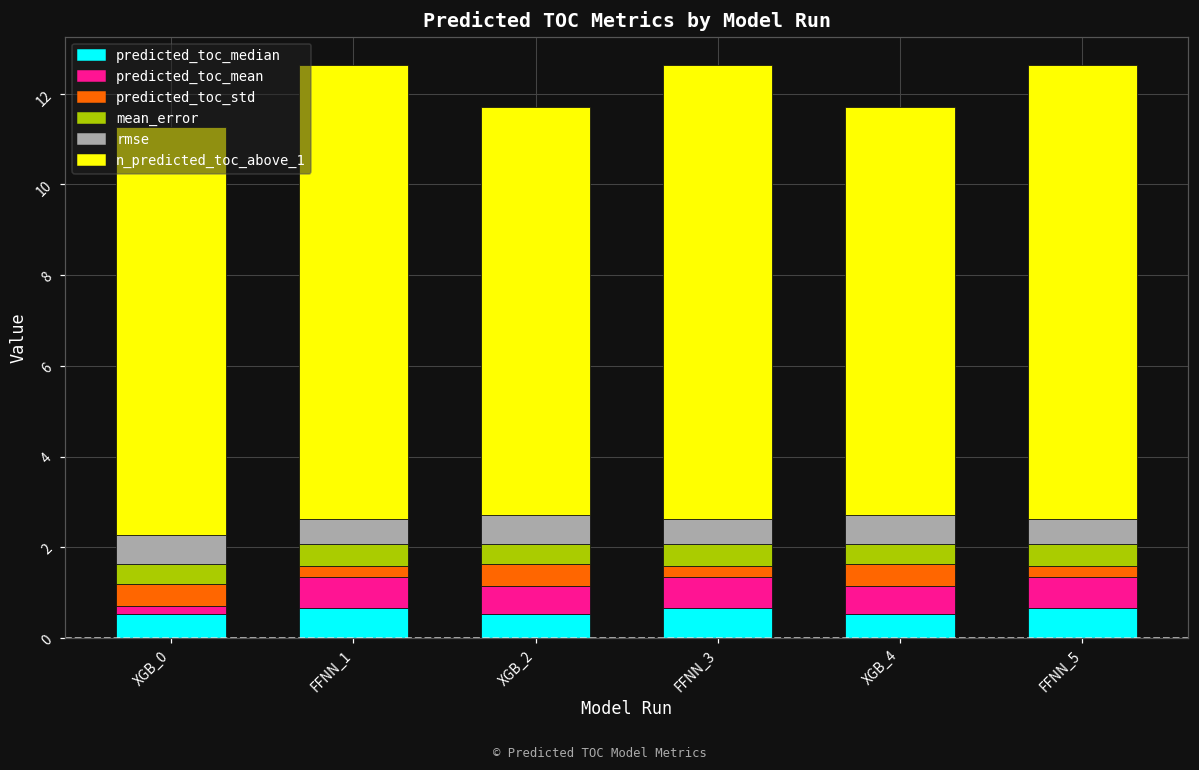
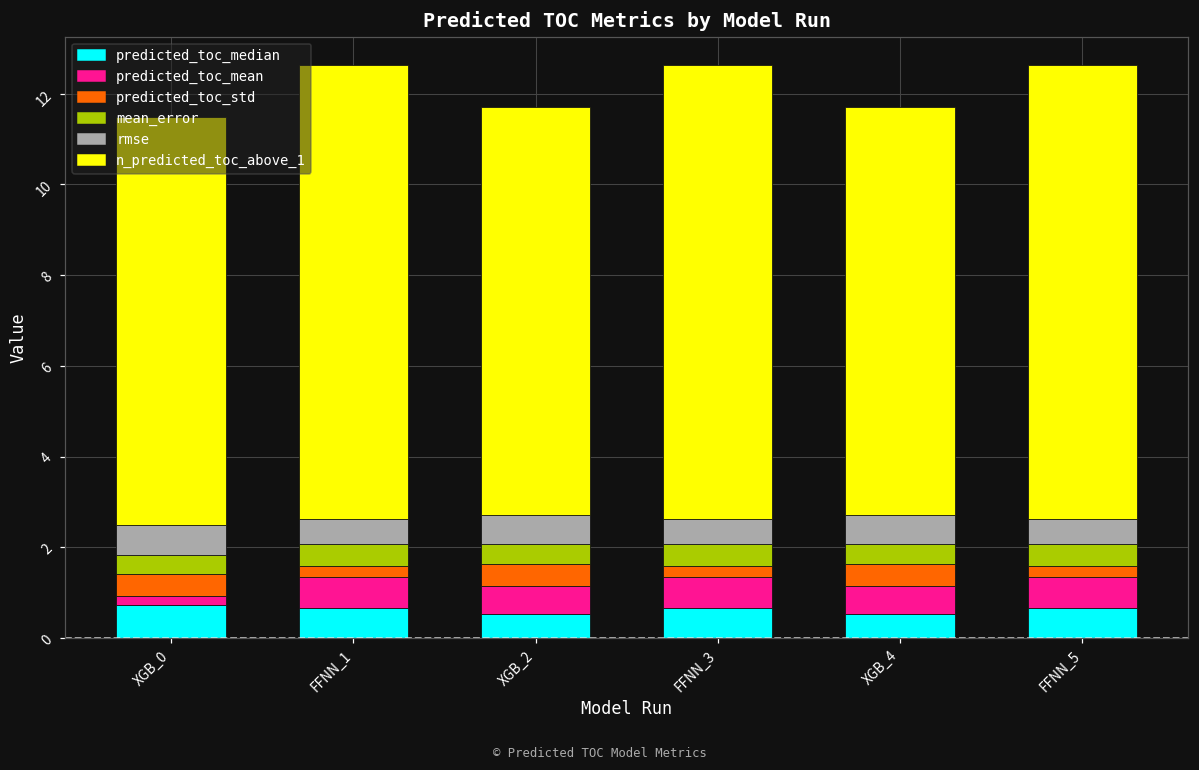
predicted_toc_median, XGB_0: 0.5 -> 0.7
